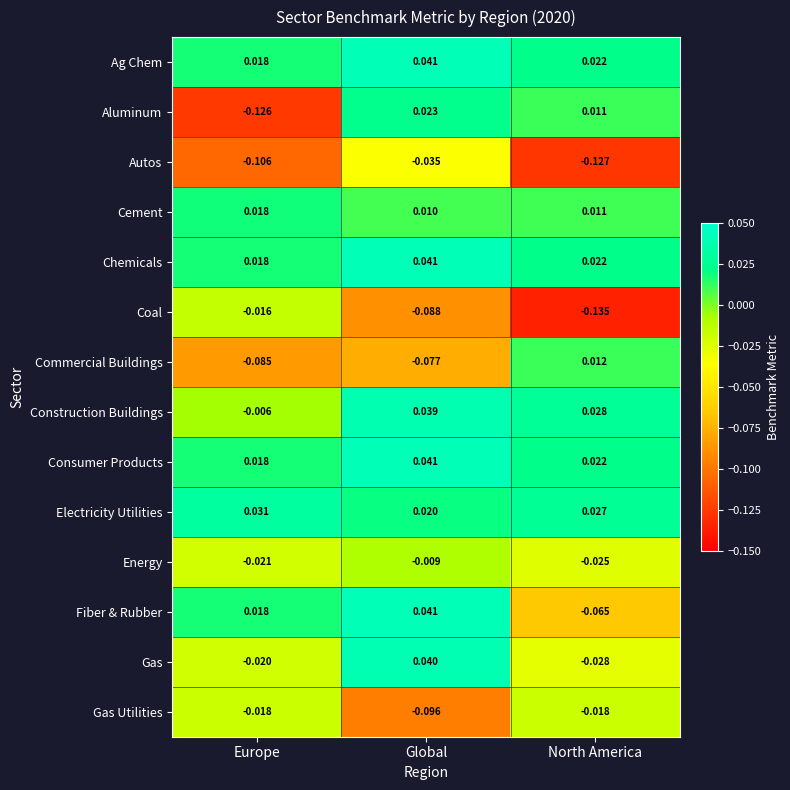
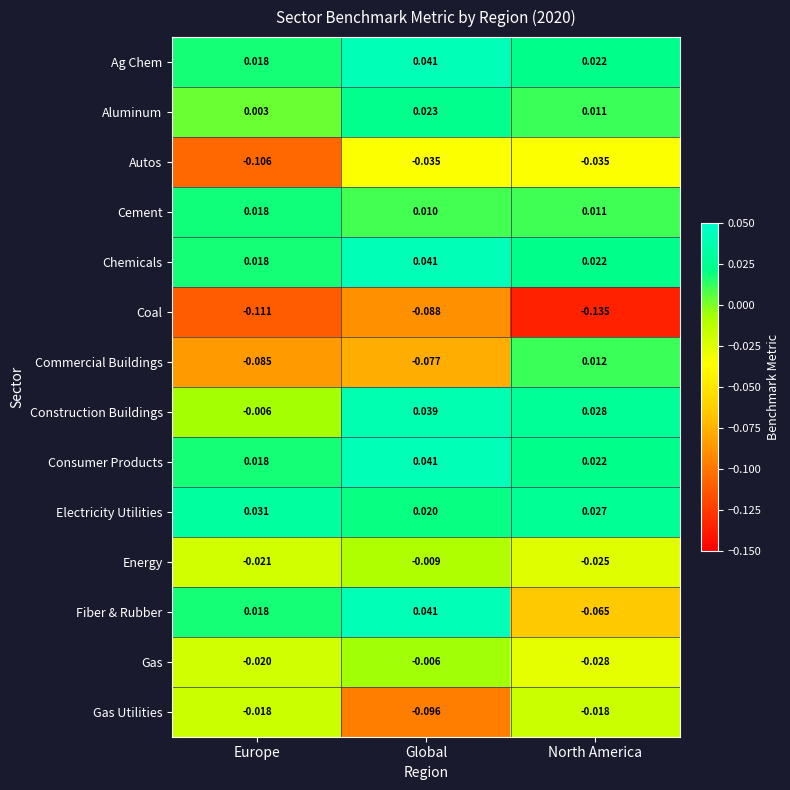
Aluminum, Europe: -0.126 -> 0.003
Autos, North America: -0.127 -> -0.035
Coal, Europe: -0.016 -> -0.111
Gas, Global: 0.040 -> -0.006
